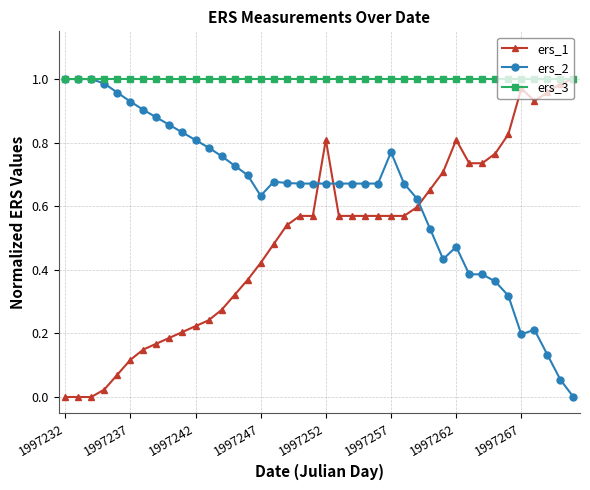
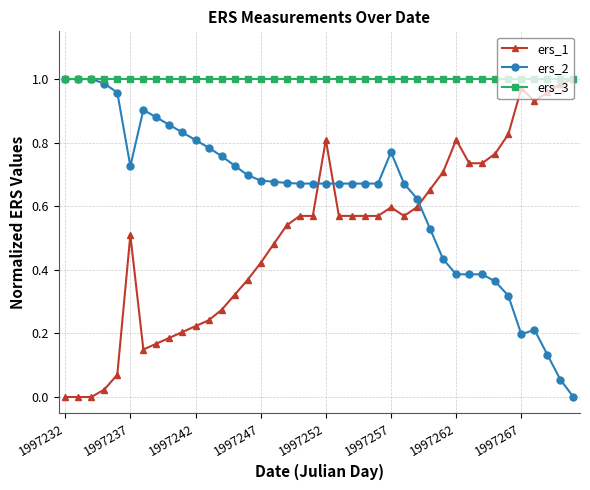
ers_1, 1997237: 0.12 -> 0.51
ers_2, 1997237: 0.93 -> 0.73
ers_2, 1997247: 0.63 -> 0.68
ers_1, 1997257: 0.57 -> 0.60
ers_2, 1997262: 0.47 -> 0.39
